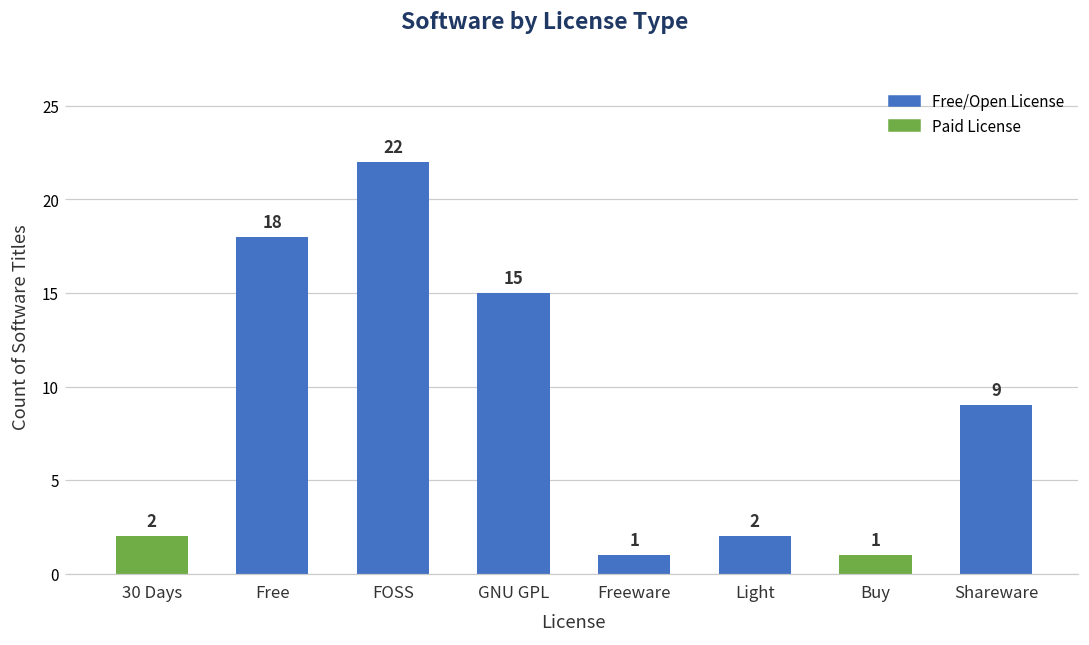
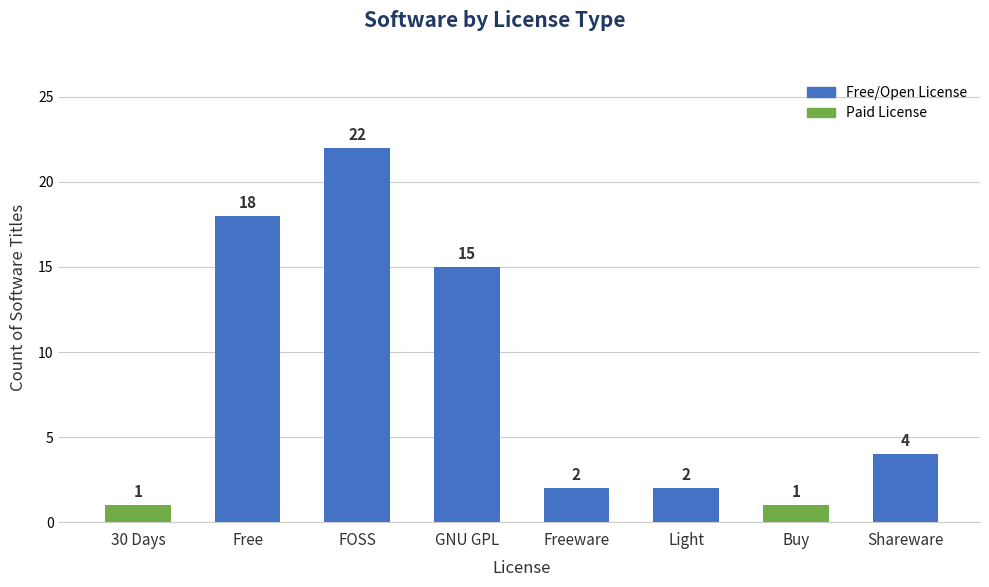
30 Days: 2 -> 1
Freeware: 1 -> 2
Shareware: 9 -> 4
